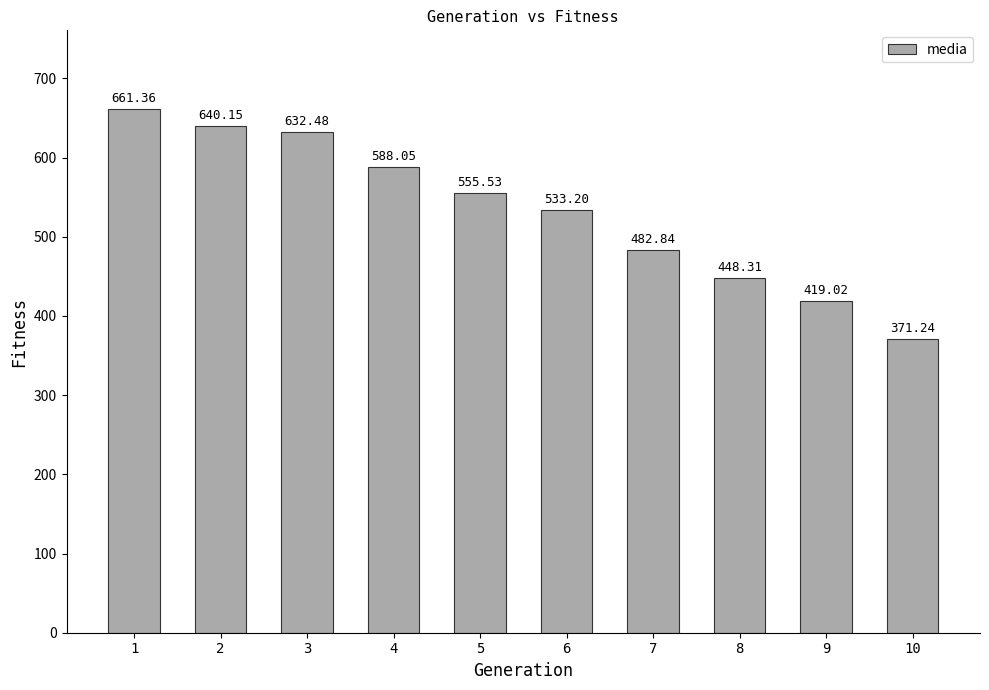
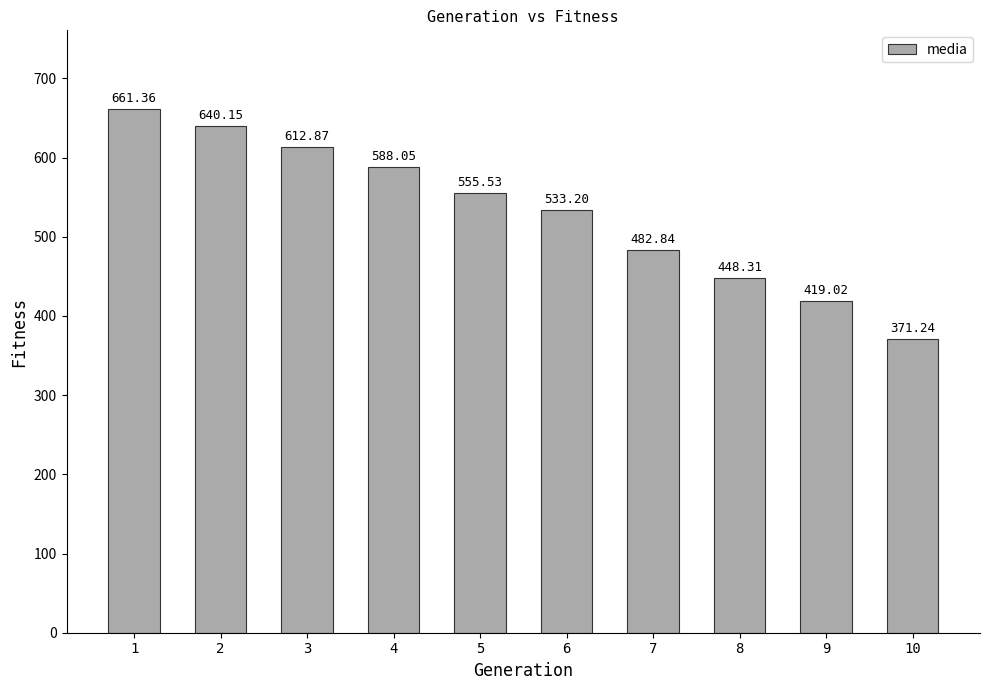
3: 632.48 -> 612.87
